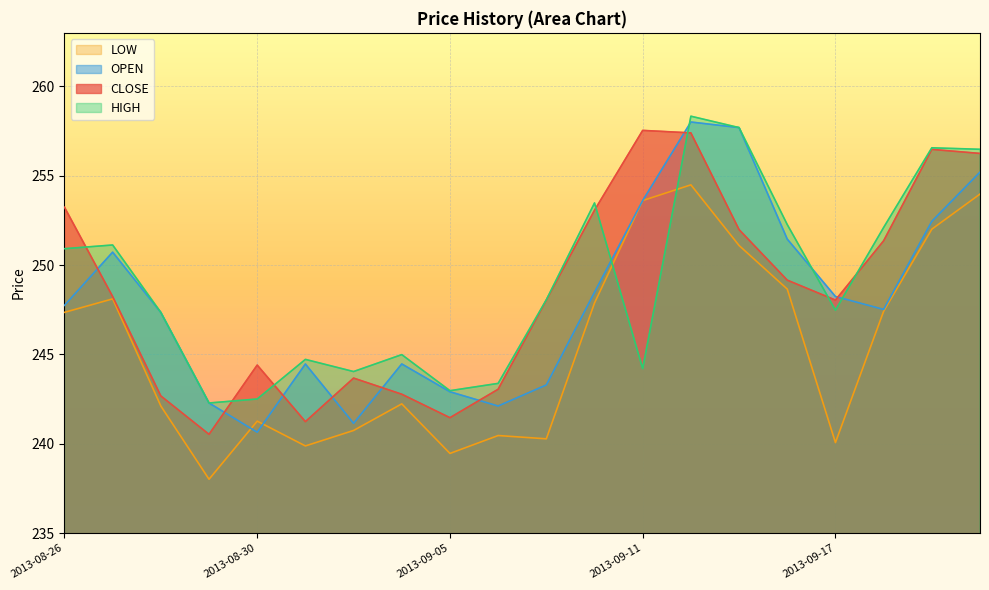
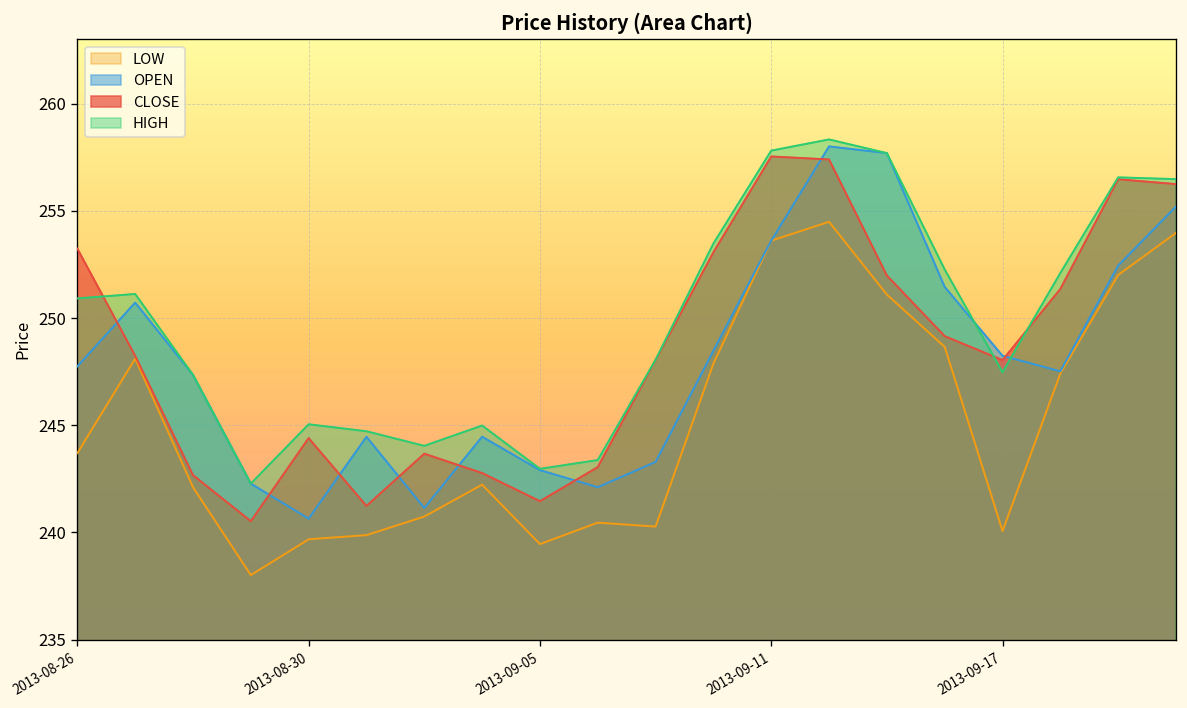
LOW, 2013-08-26: 247.4 -> 243.7
LOW, 2013-08-30: 241.3 -> 239.7
HIGH, 2013-08-30: 242.5 -> 245.0
HIGH, 2013-09-11: 244.2 -> 257.8
